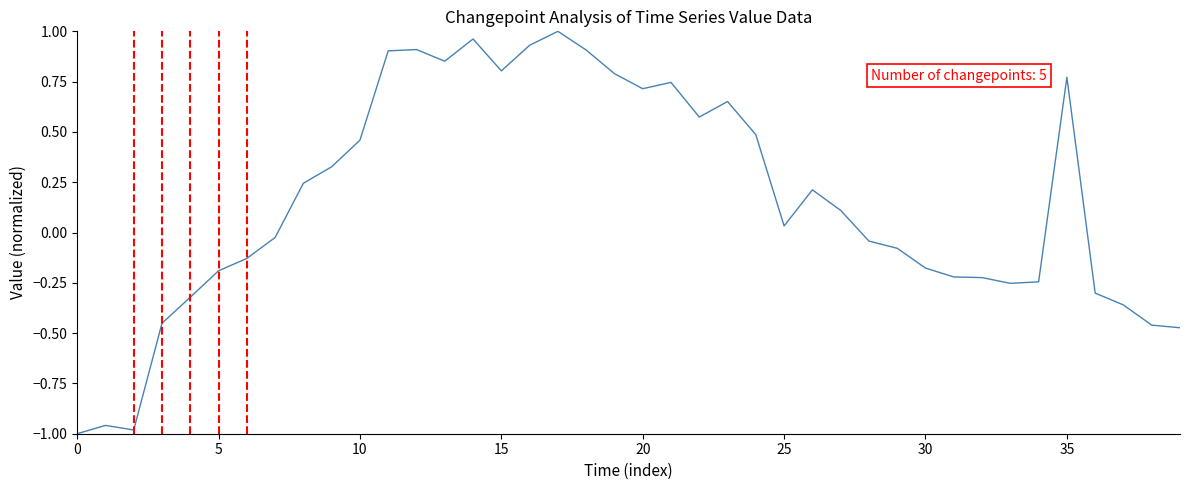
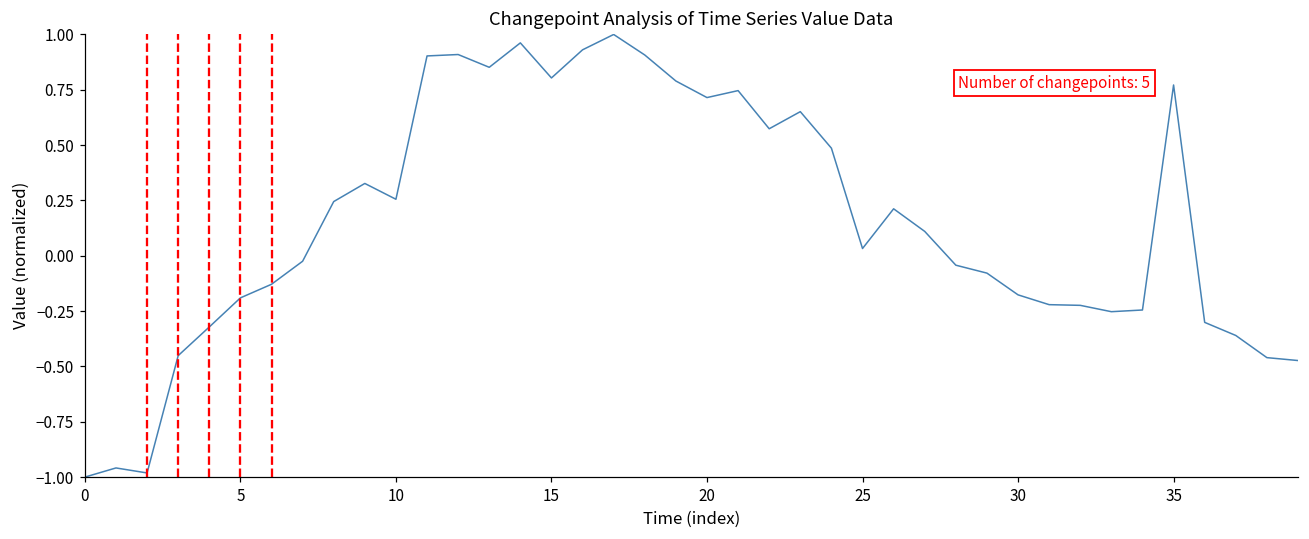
10: 0.46 -> 0.26
